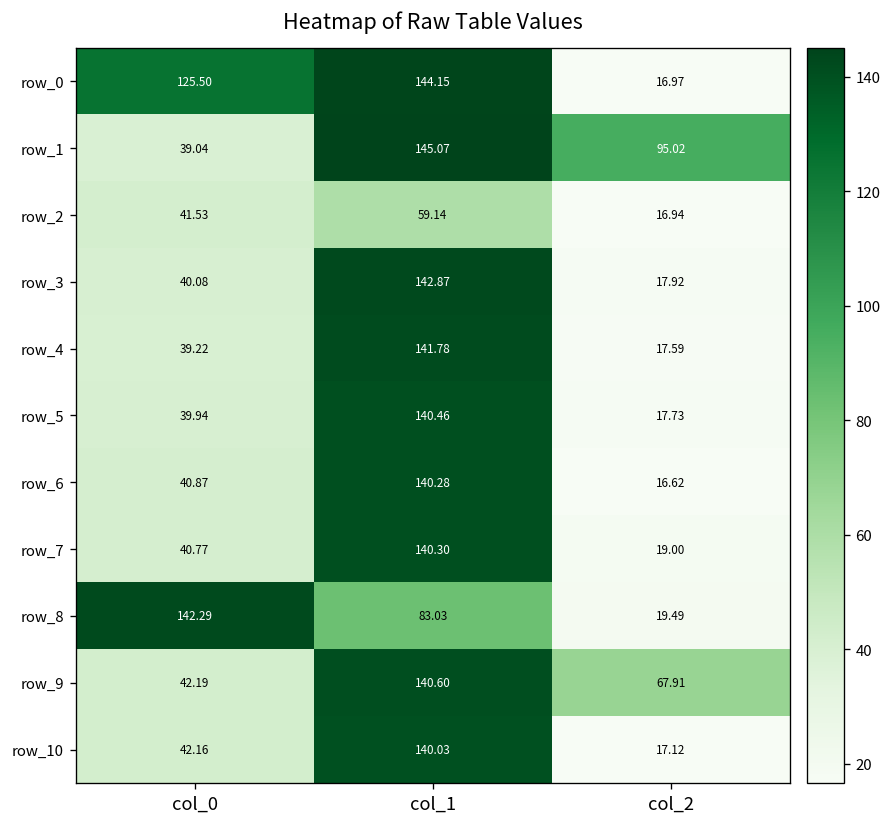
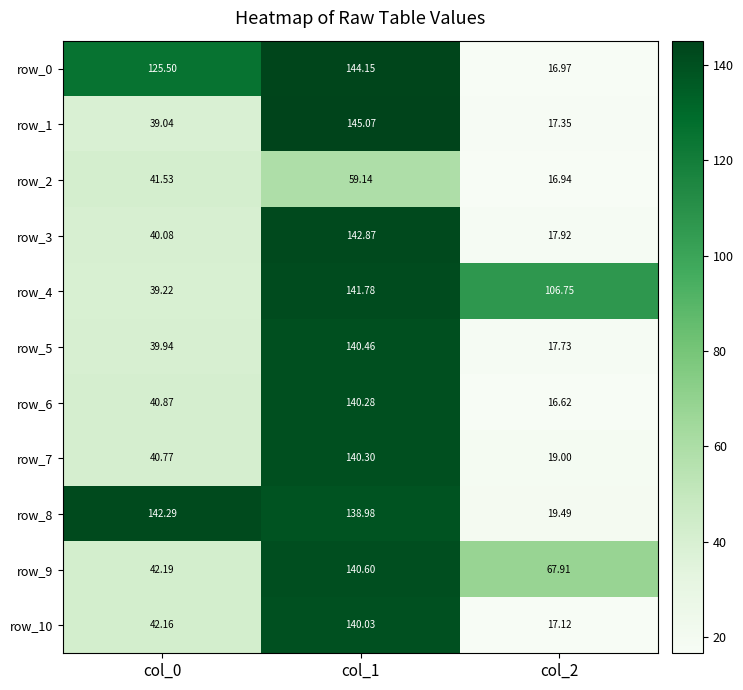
row_1, col_2: 95.02 -> 17.35
row_4, col_2: 17.59 -> 106.75
row_8, col_1: 83.03 -> 138.98
